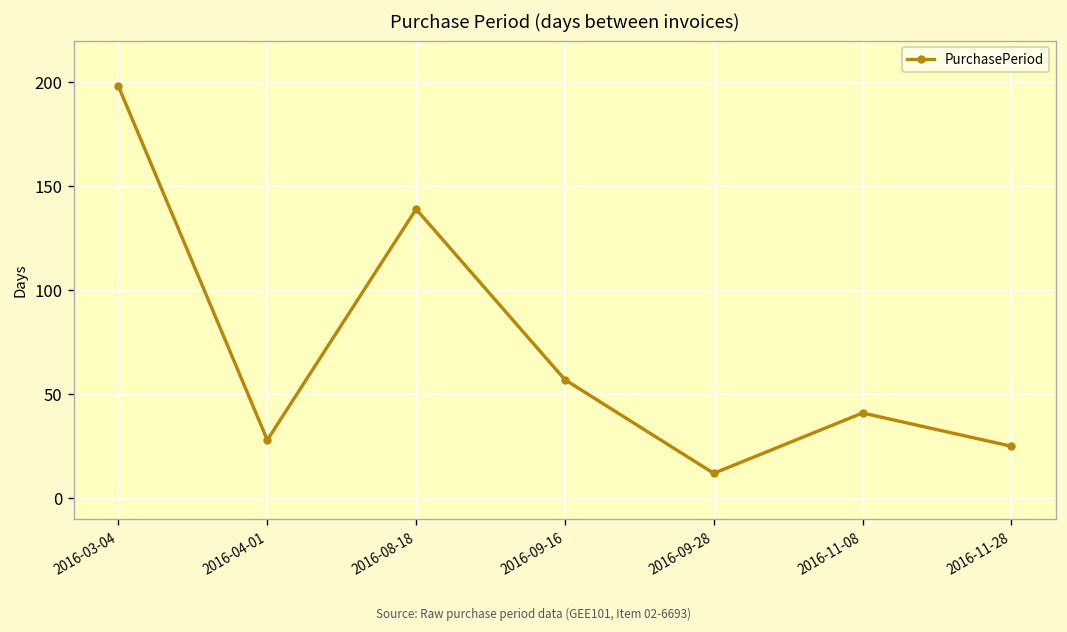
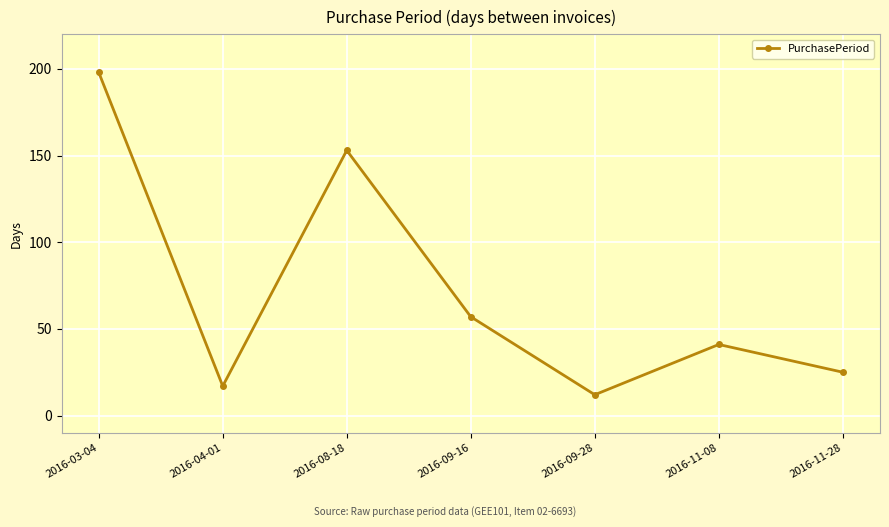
2016-04-01: 28 -> 17
2016-08-18: 139 -> 153
